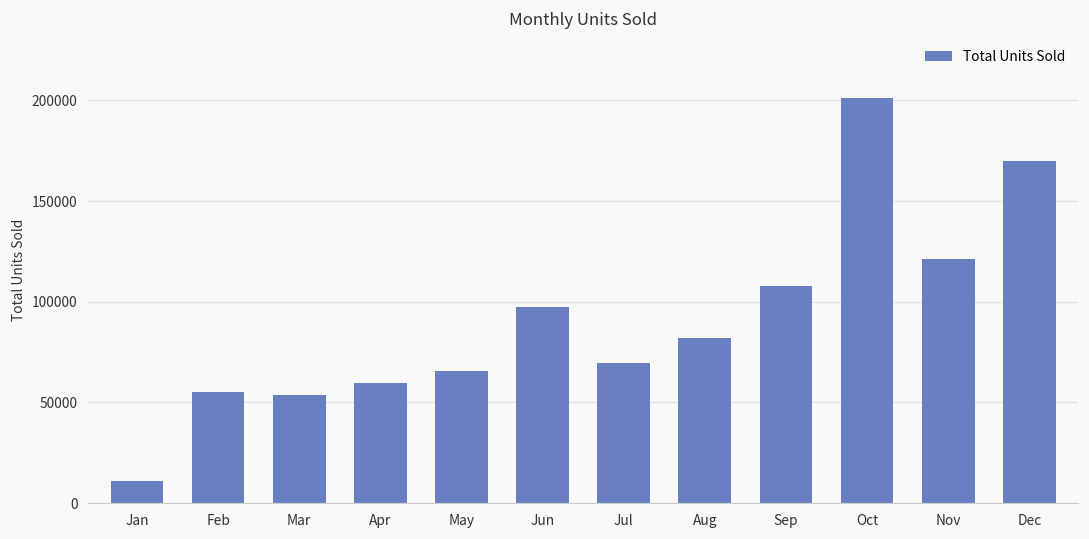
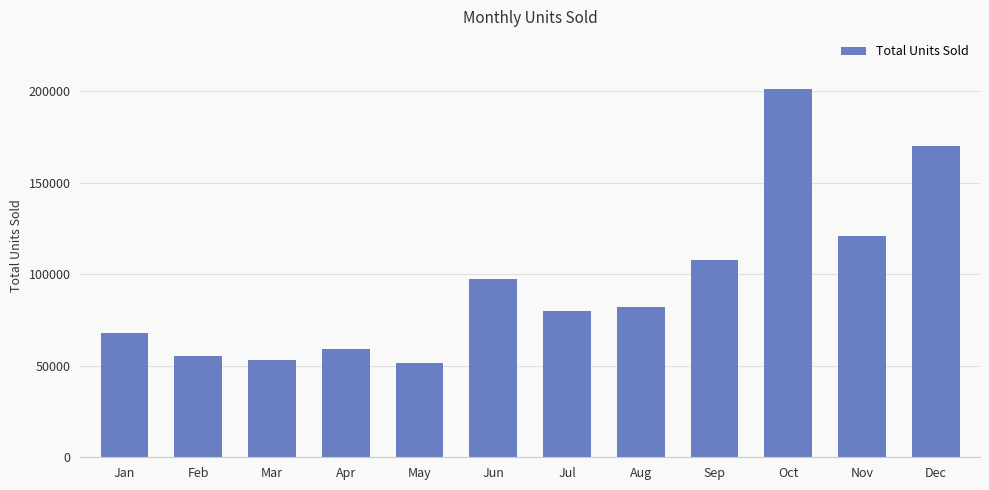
Jan: 11000 -> 68000
May: 66000 -> 52000
Jul: 69000 -> 80000
